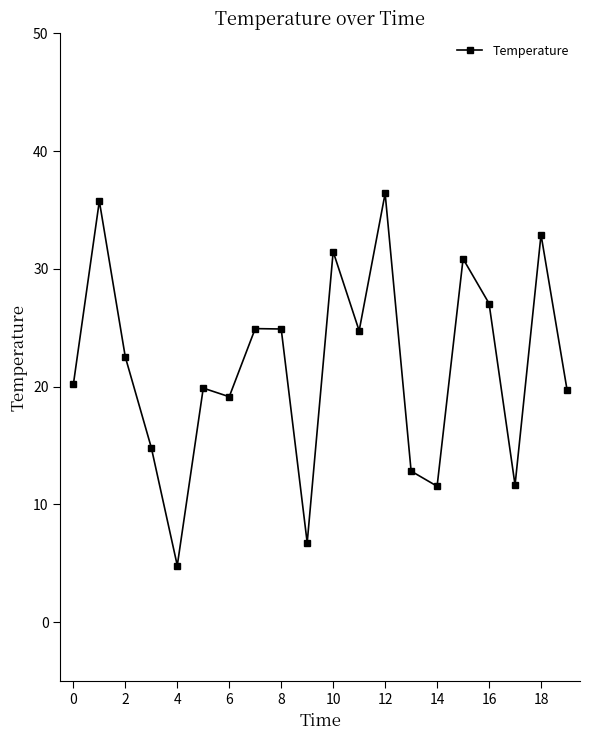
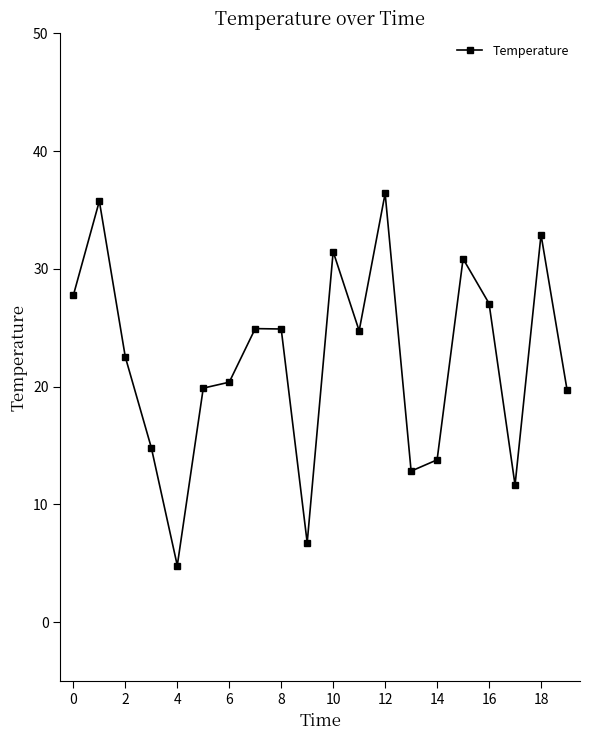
0: 20.2 -> 27.8
6: 19.2 -> 20.4
14: 11.6 -> 13.8
